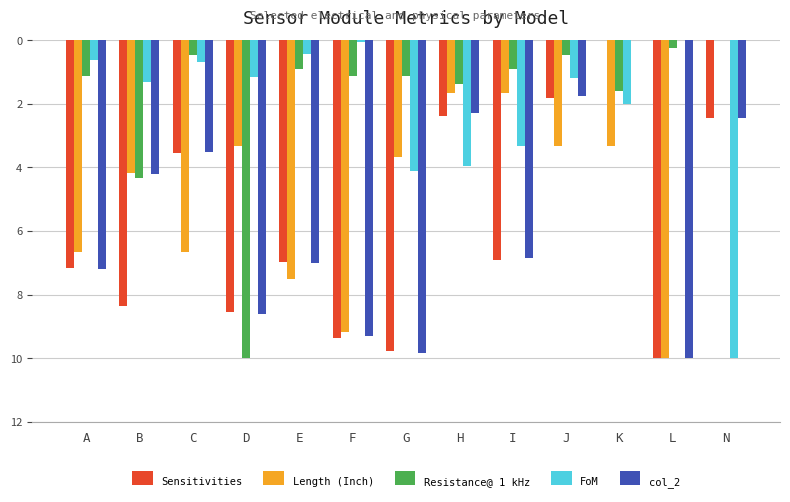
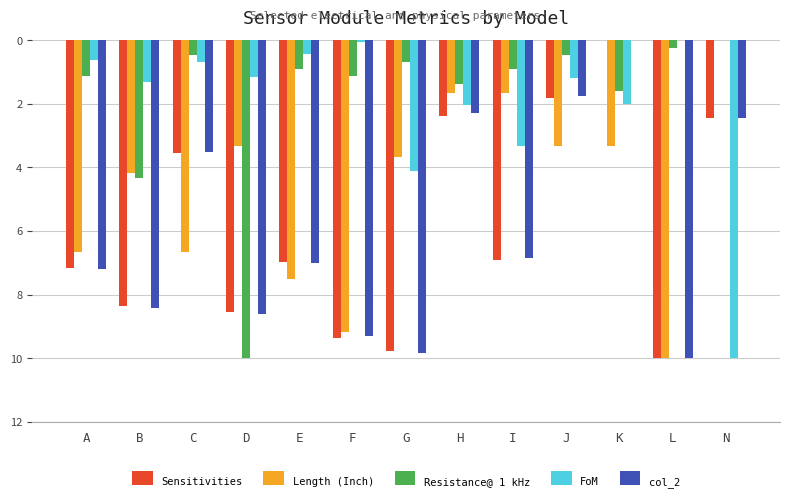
col_2, B: 4.2 -> 8.4
Resistance@ 1 kHz, G: 1.1 -> 0.7
FoM, H: 4.0 -> 2.0
